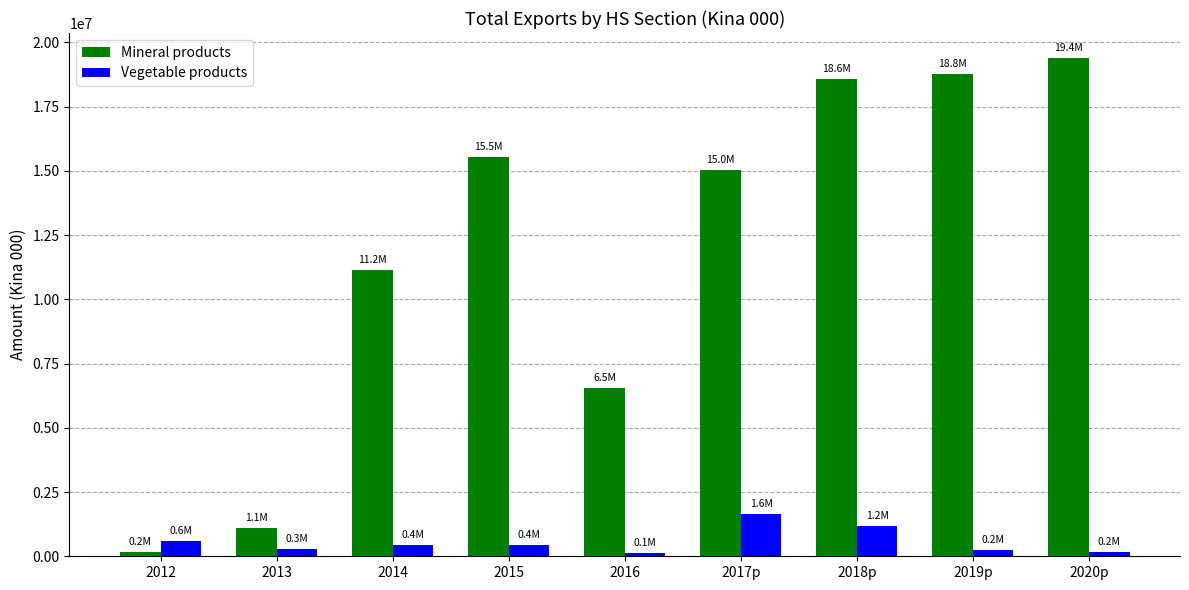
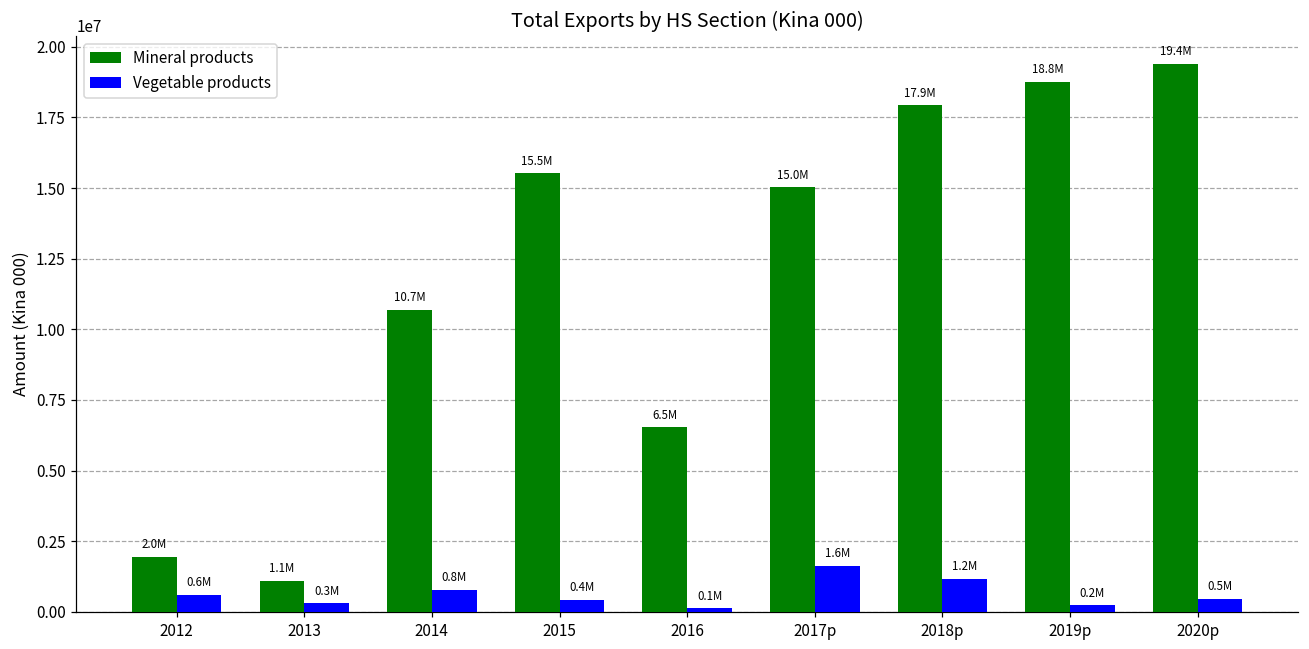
Mineral products, 2012: 0.2M -> 2.0M
Mineral products, 2014: 11.2M -> 10.7M
Vegetable products, 2014: 0.4M -> 0.8M
Mineral products, 2018p: 18.6M -> 17.9M
Vegetable products, 2020p: 0.2M -> 0.5M
